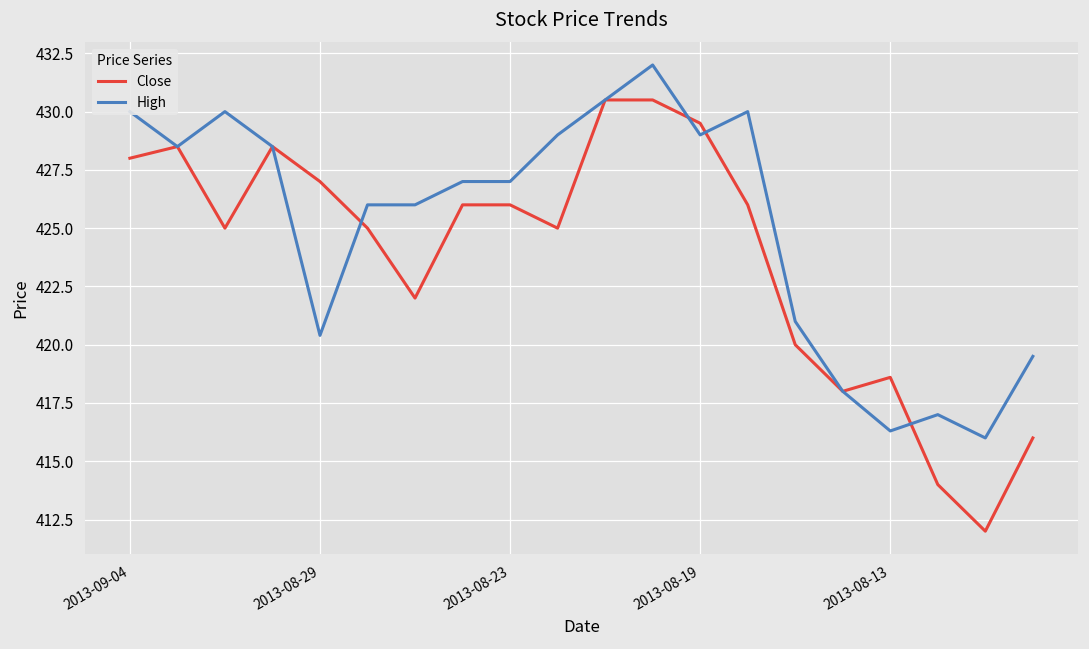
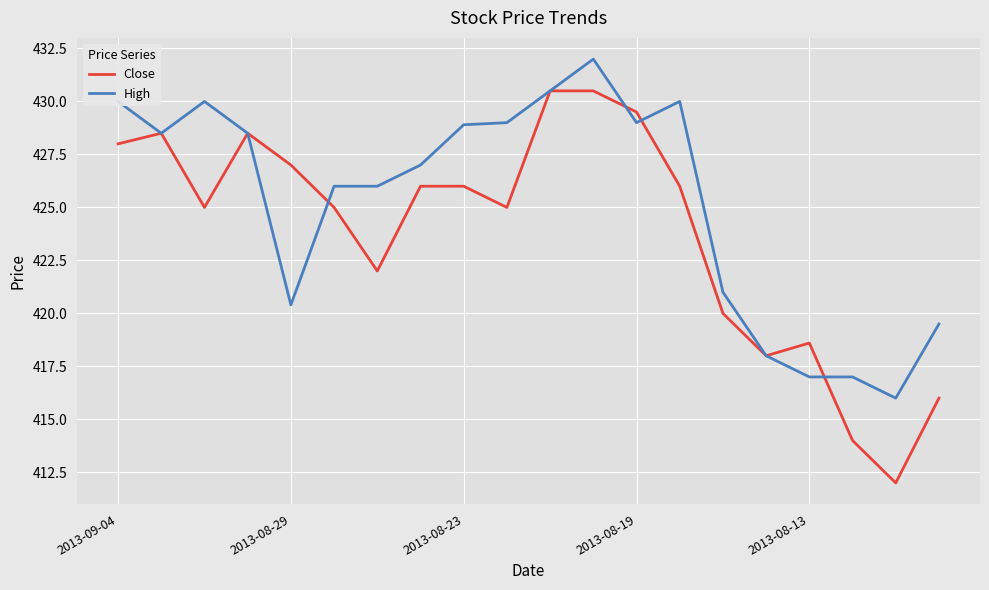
High, 2013-08-23: 427.0 -> 428.9
High, 2013-08-13: 416.3 -> 417.0
